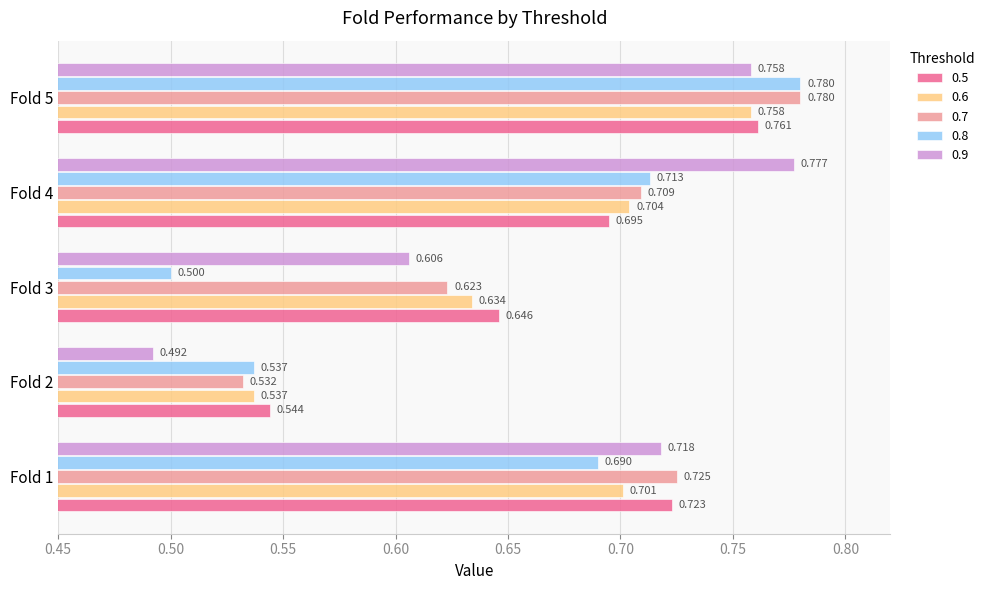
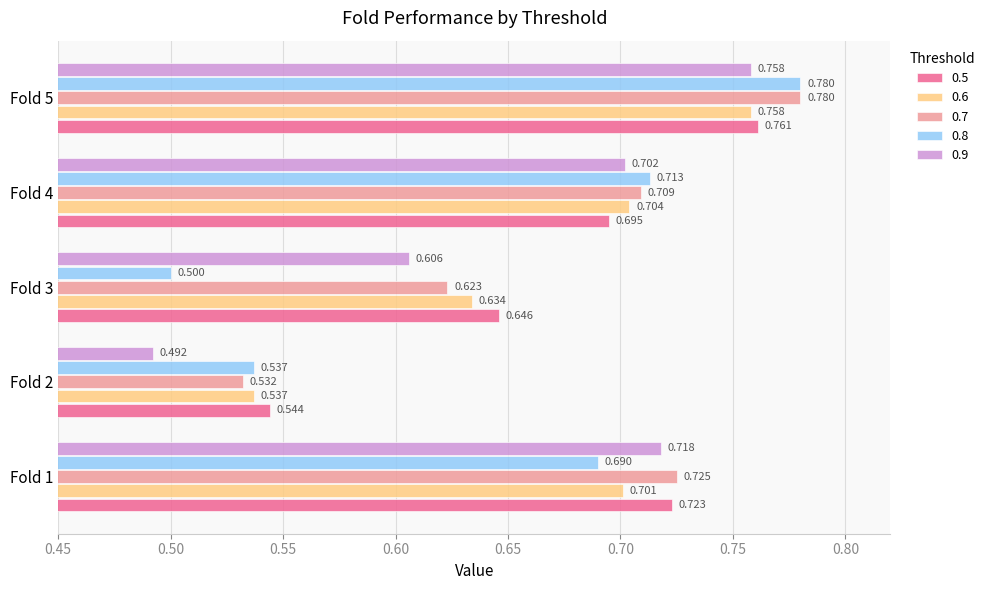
0.9, Fold 4: 0.777 -> 0.702
